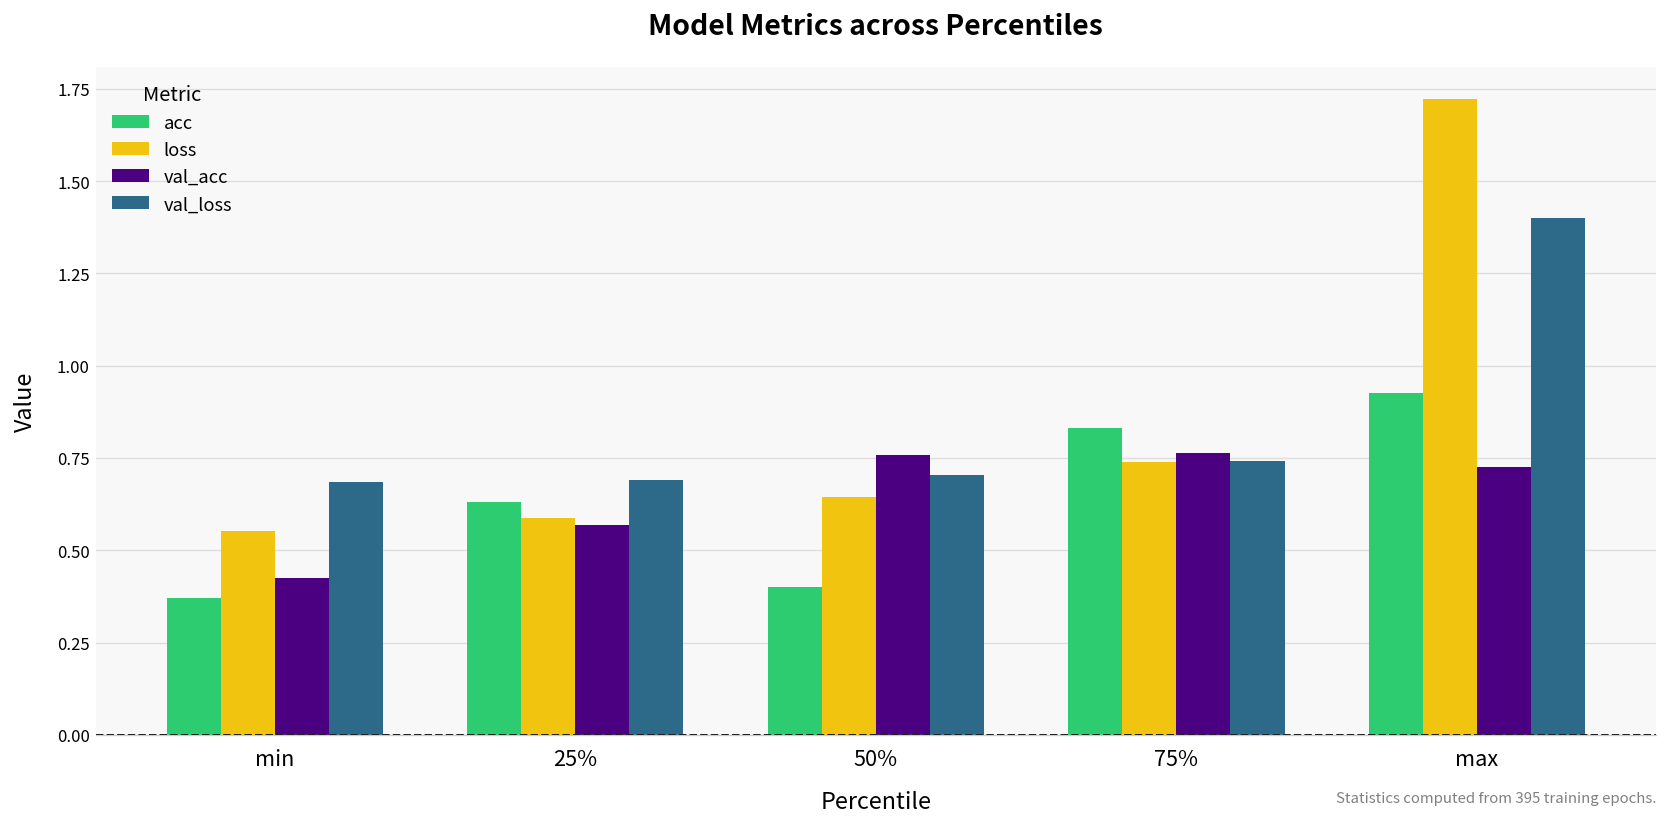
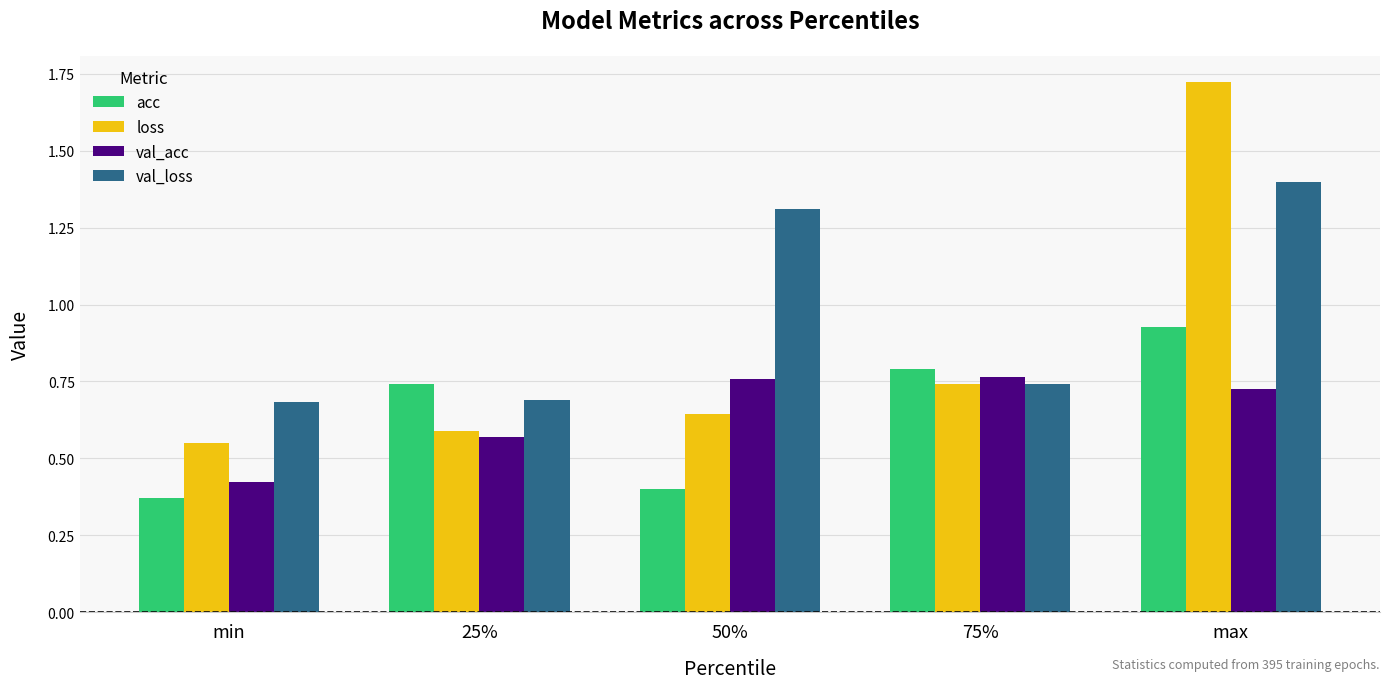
acc, 25%: 0.63 -> 0.74
val_loss, 50%: 0.71 -> 1.31
acc, 75%: 0.83 -> 0.79
